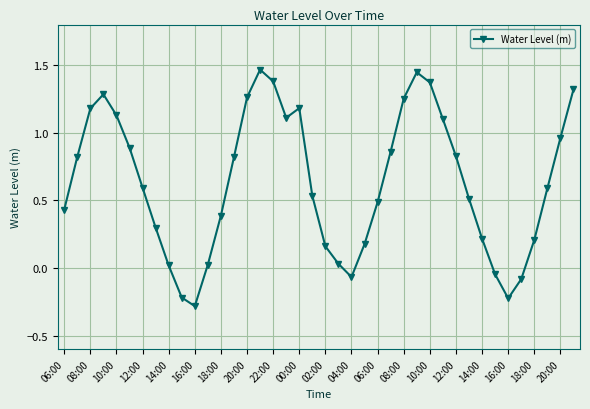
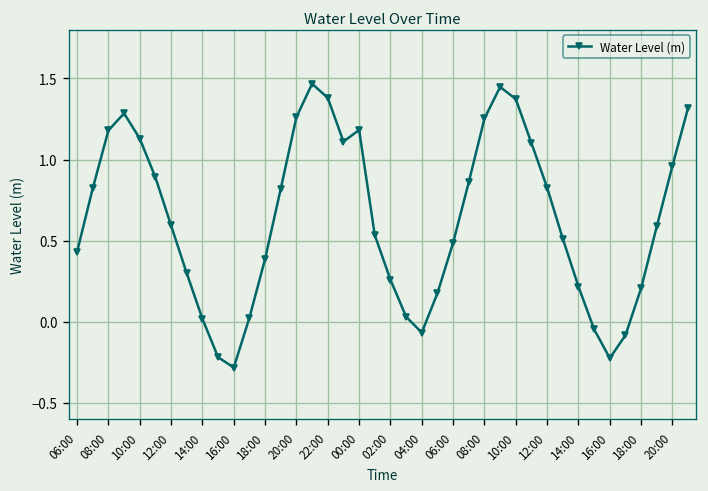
02:00: 0.16 -> 0.26
